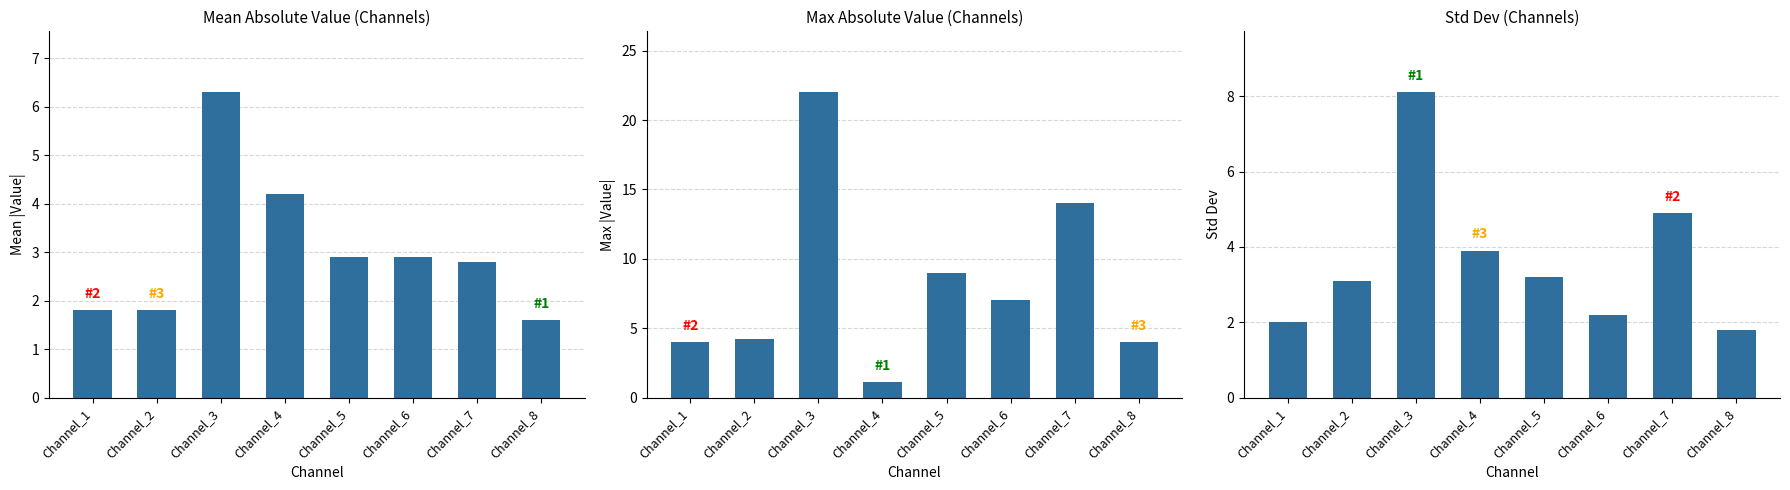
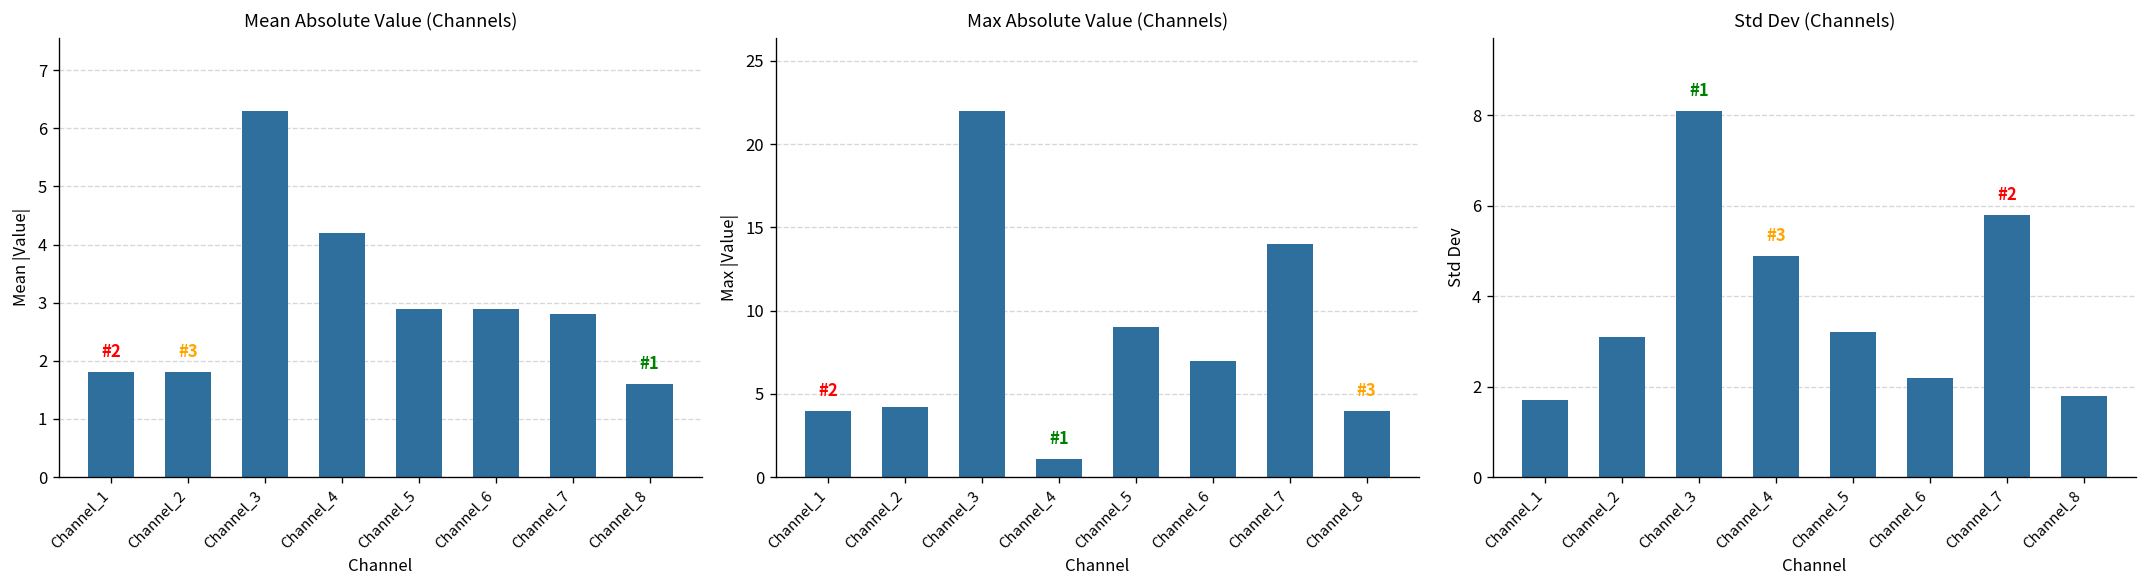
Std Dev (Channels), Channel_1: 2.0 -> 1.7
Std Dev (Channels), Channel_4: 3.9 -> 4.9
Std Dev (Channels), Channel_7: 4.9 -> 5.8
